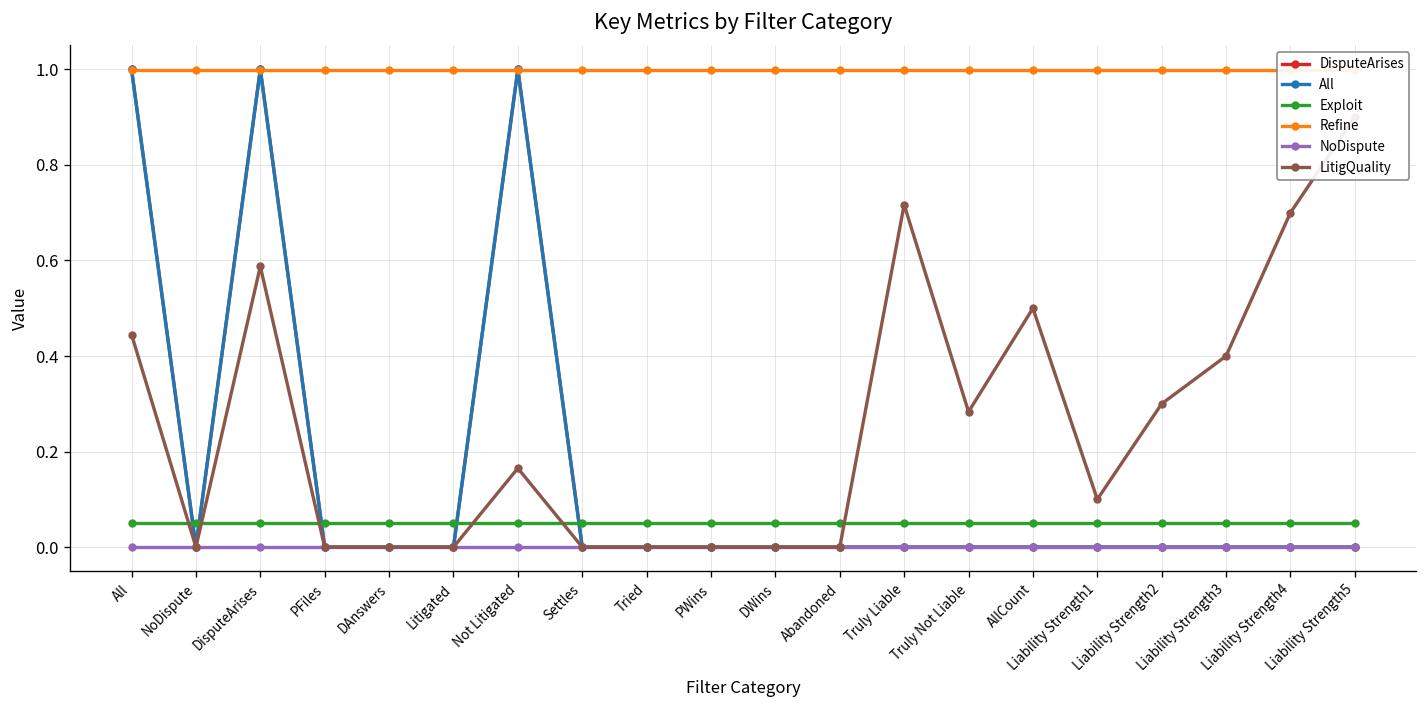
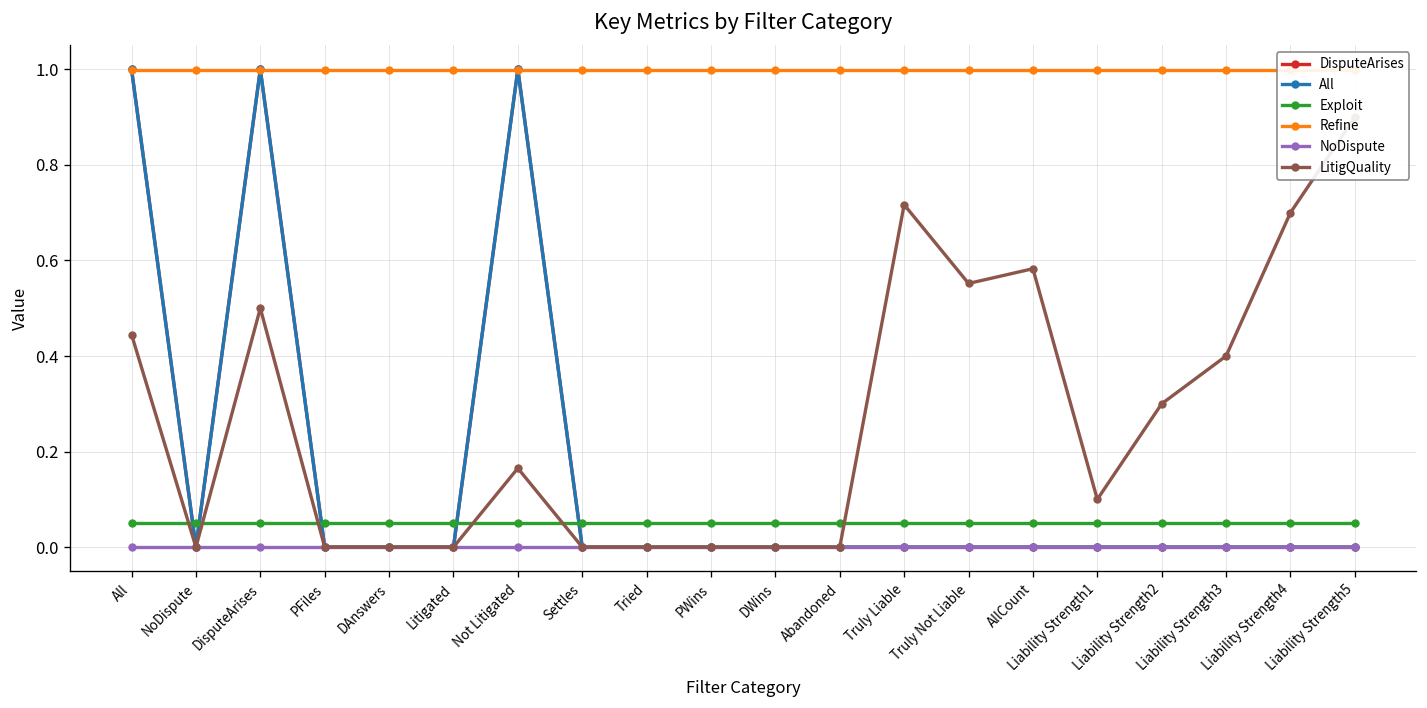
LitigQuality, DisputeArises: 0.59 -> 0.50
LitigQuality, Truly Not Liable: 0.28 -> 0.55
LitigQuality, AllCount: 0.50 -> 0.58
